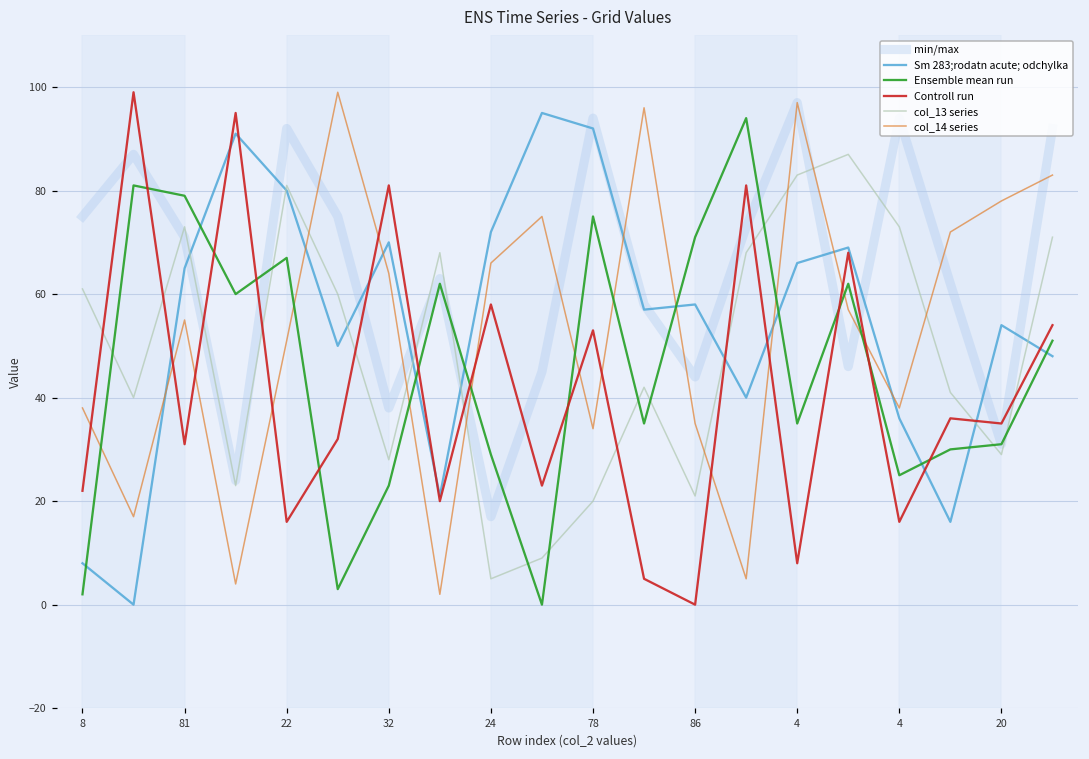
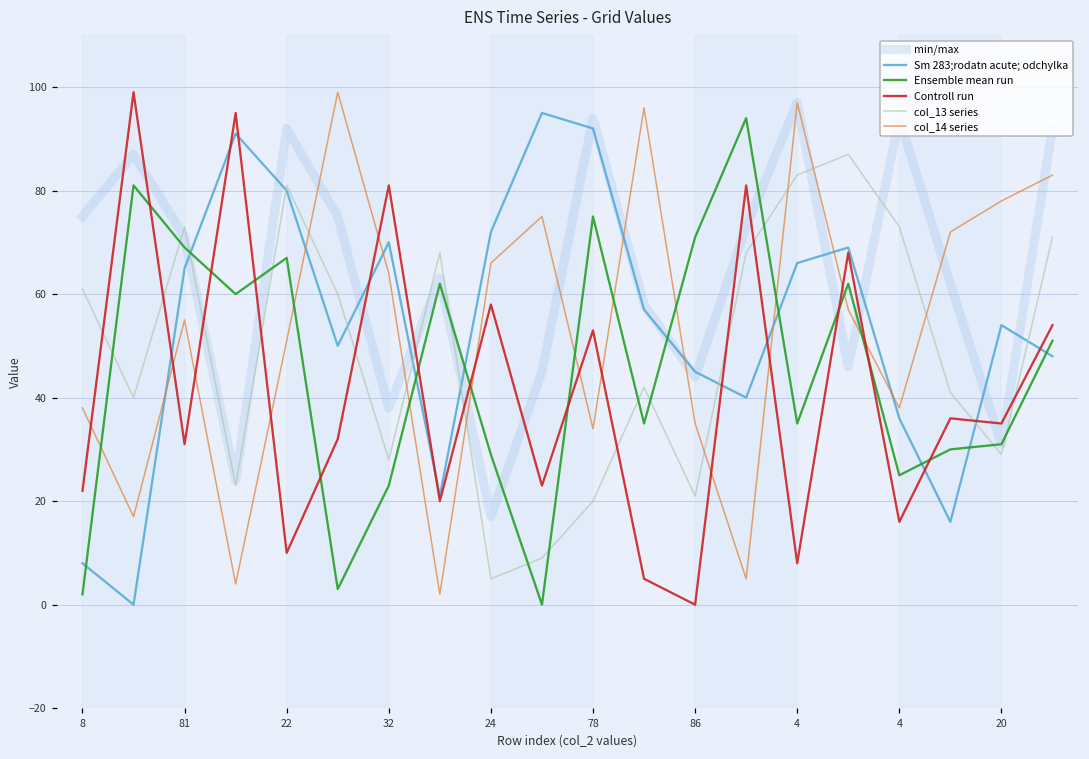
Ensemble mean run, 81: 79 -> 69
Controll run, 22: 16 -> 10
Sm 283;rodatn acute; odchylka, 86: 58 -> 45
